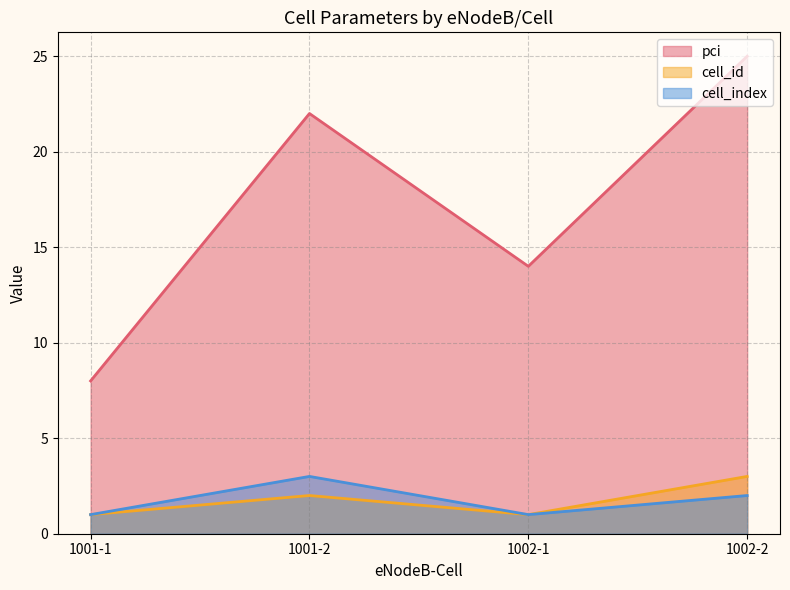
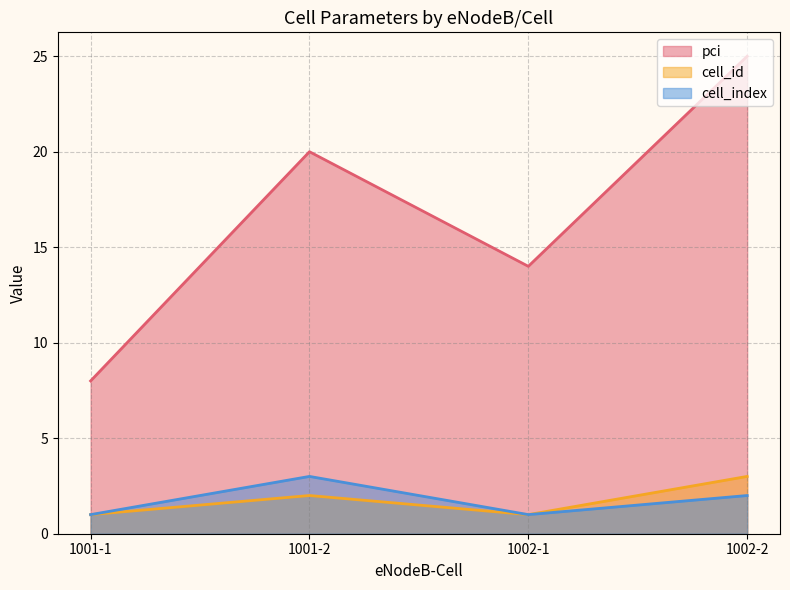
pci, 1001-2: 22 -> 20
